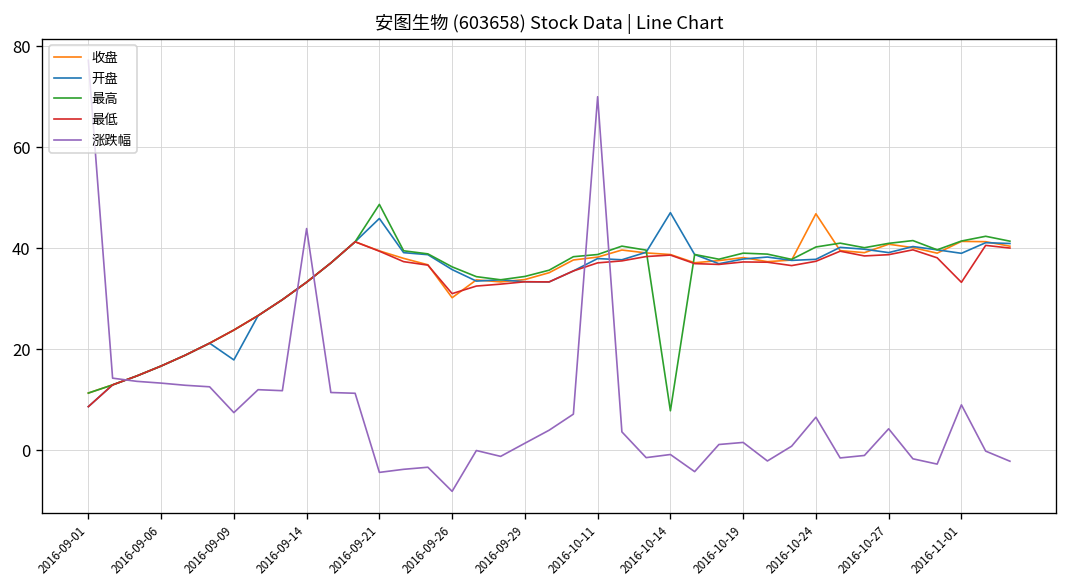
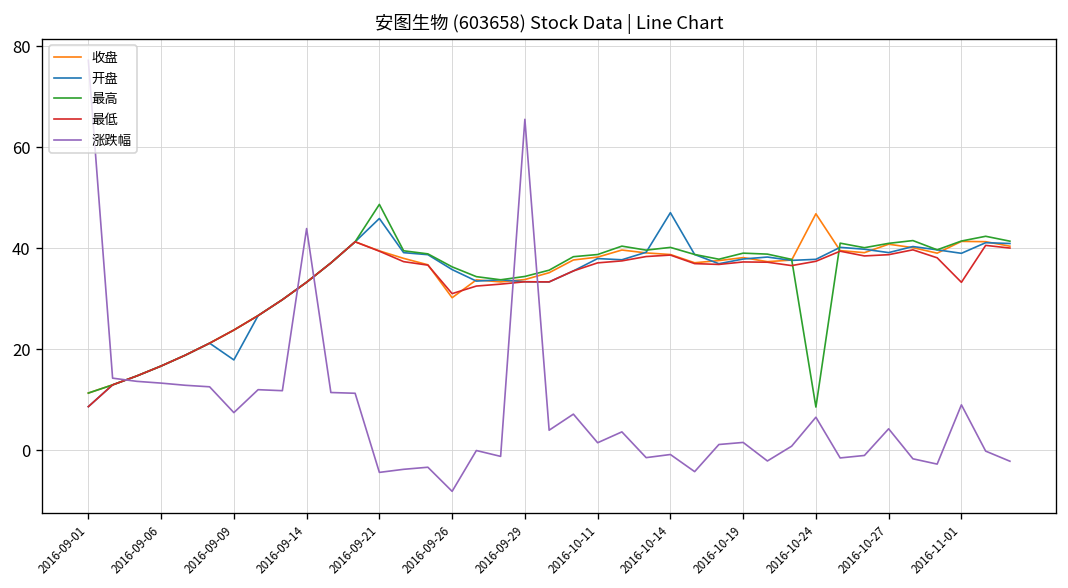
涨跌幅, 2016-09-29: 1 -> 66
涨跌幅, 2016-10-11: 70 -> 2
最高, 2016-10-14: 8 -> 40
最高, 2016-10-24: 40 -> 9
